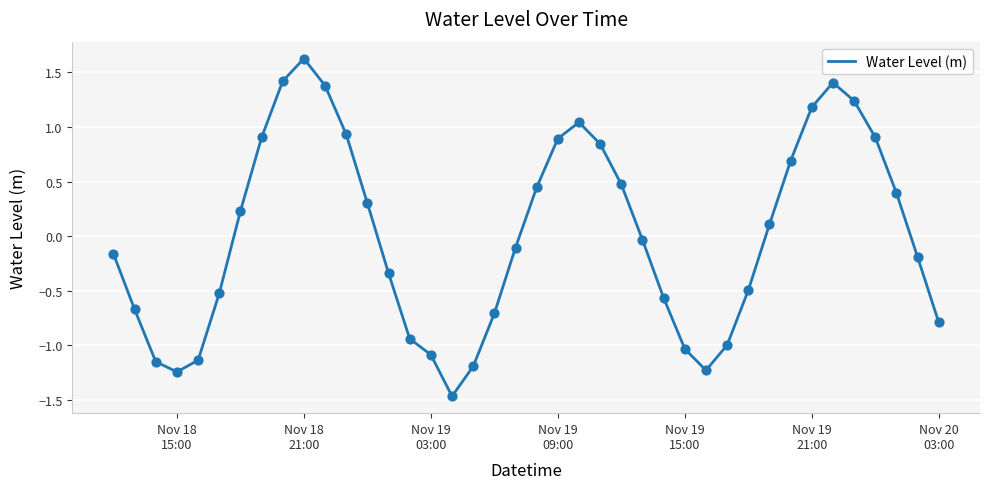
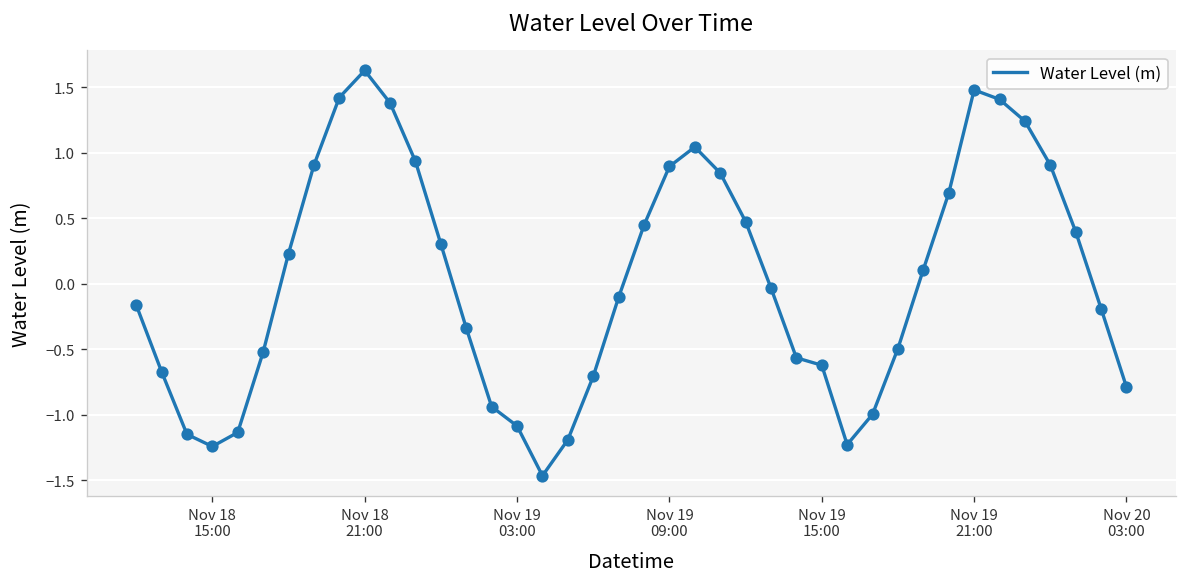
Nov 19 15:00: -1.03 -> -0.62
Nov 19 21:00: 1.18 -> 1.48
